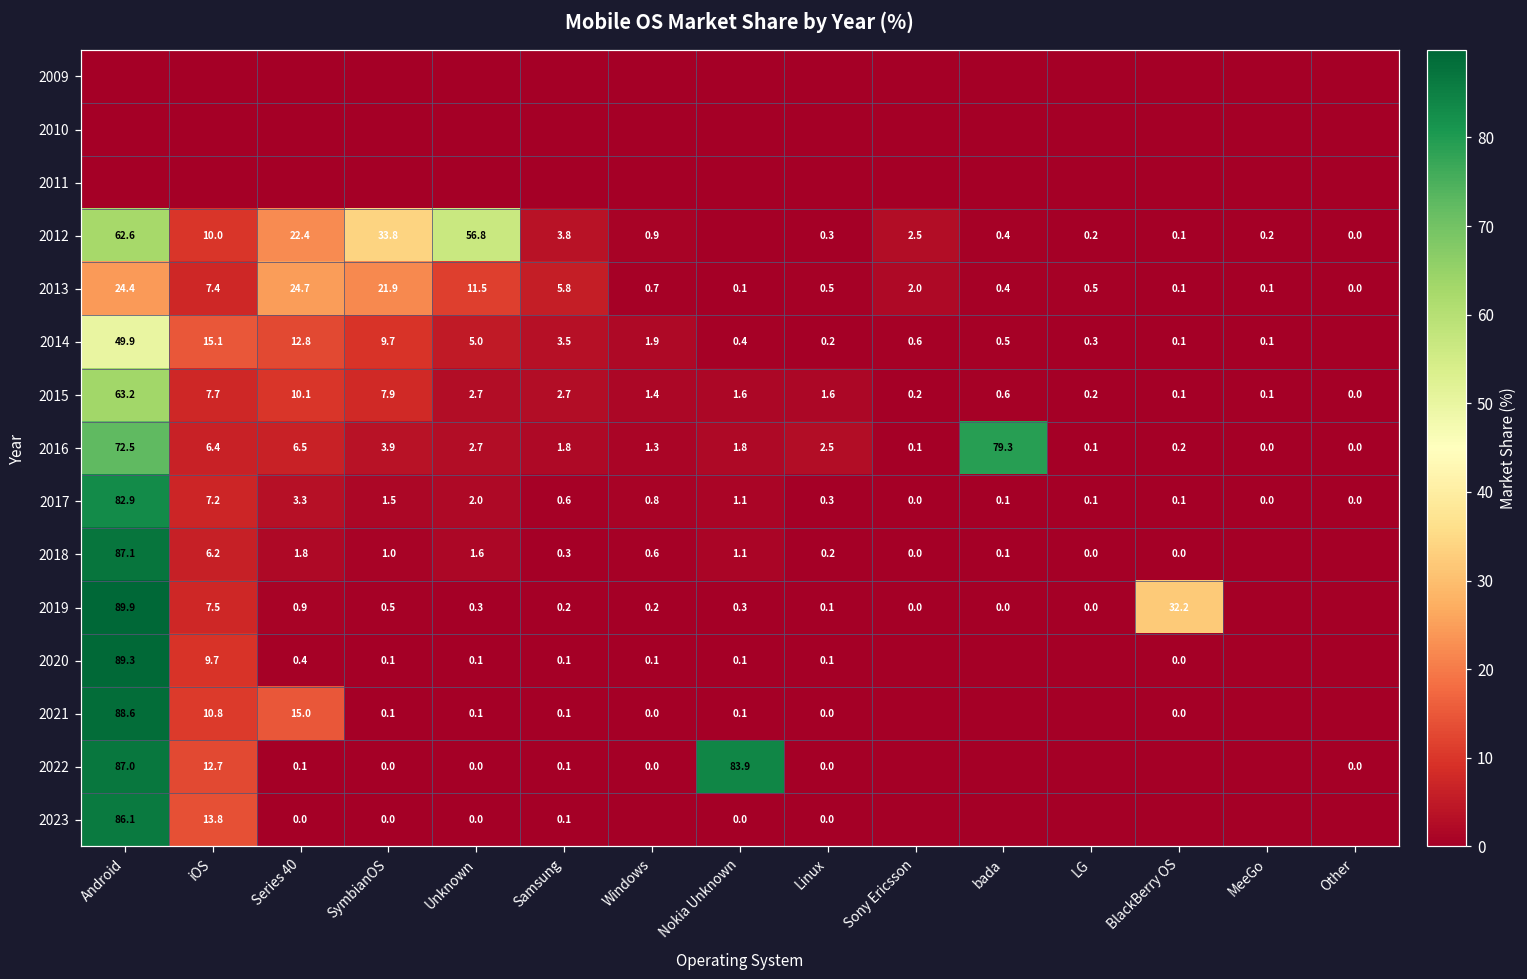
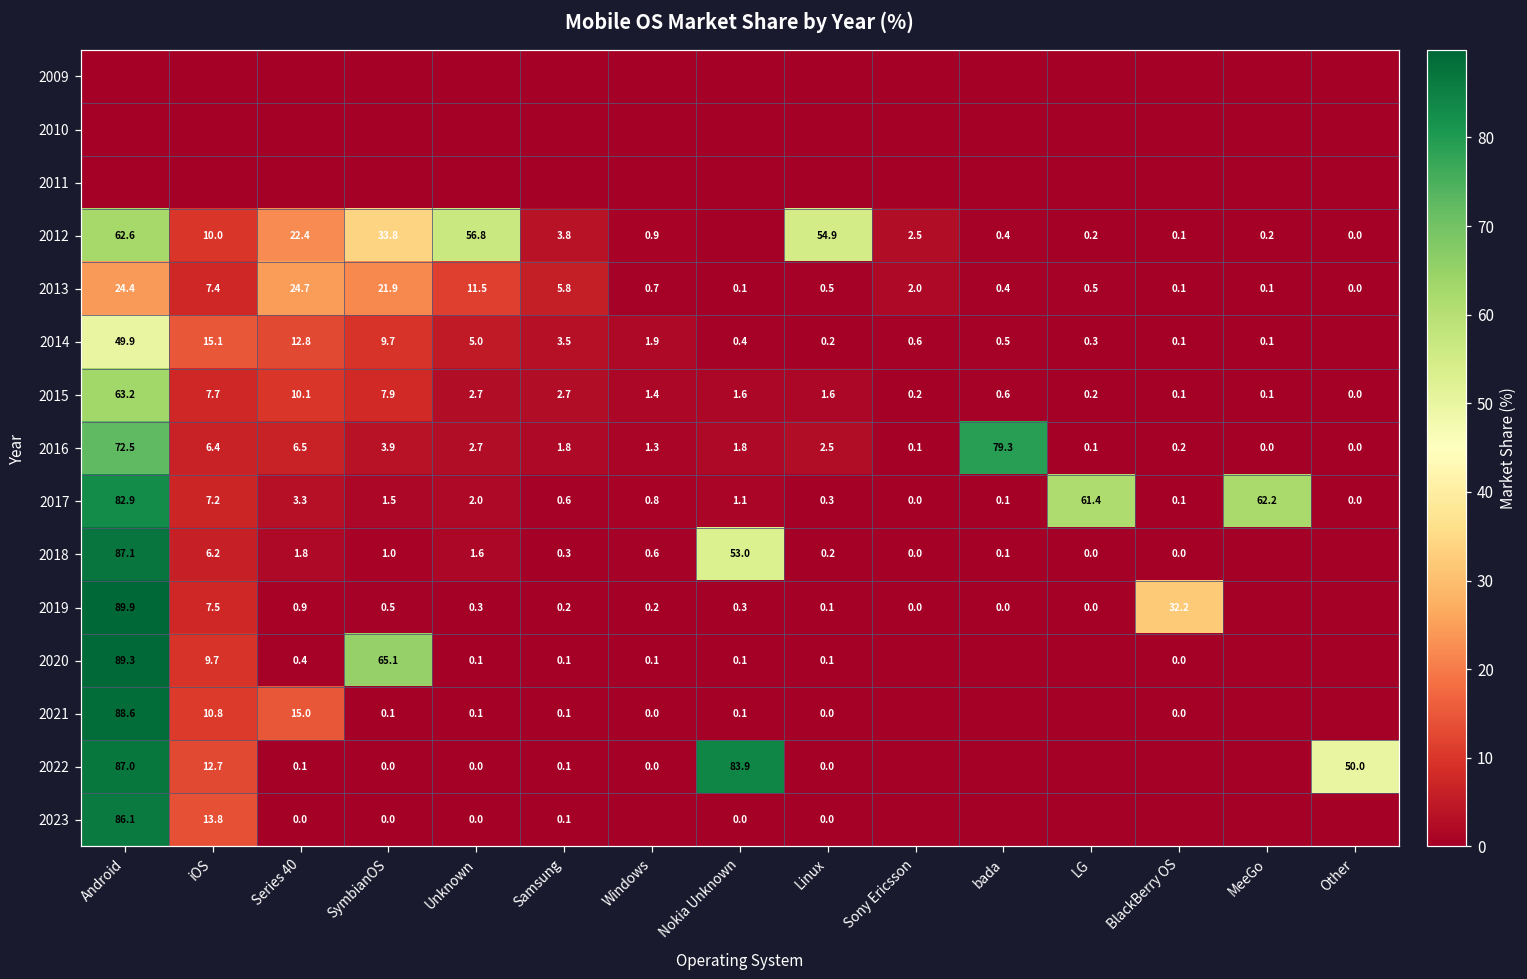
2012, Linux: 0.3 -> 54.9
2017, LG: 0.1 -> 61.4
2017, MeeGo: 0.0 -> 62.2
2018, Nokia Unknown: 1.1 -> 53.0
2020, SymbianOS: 0.1 -> 65.1
2022, Other: 0.0 -> 50.0
